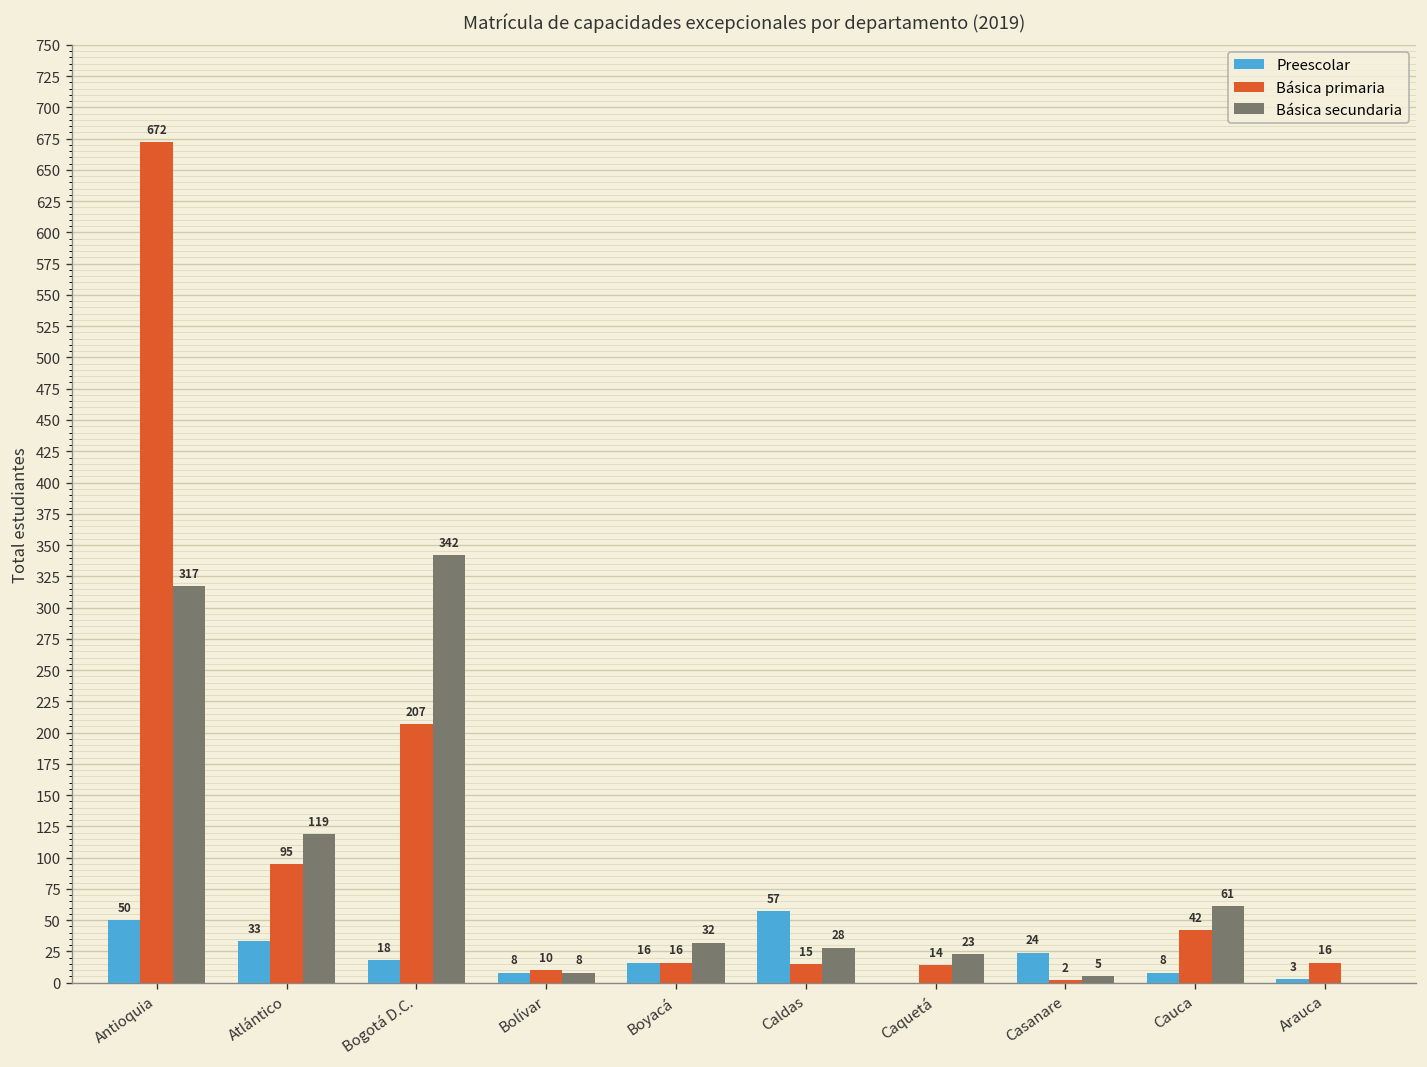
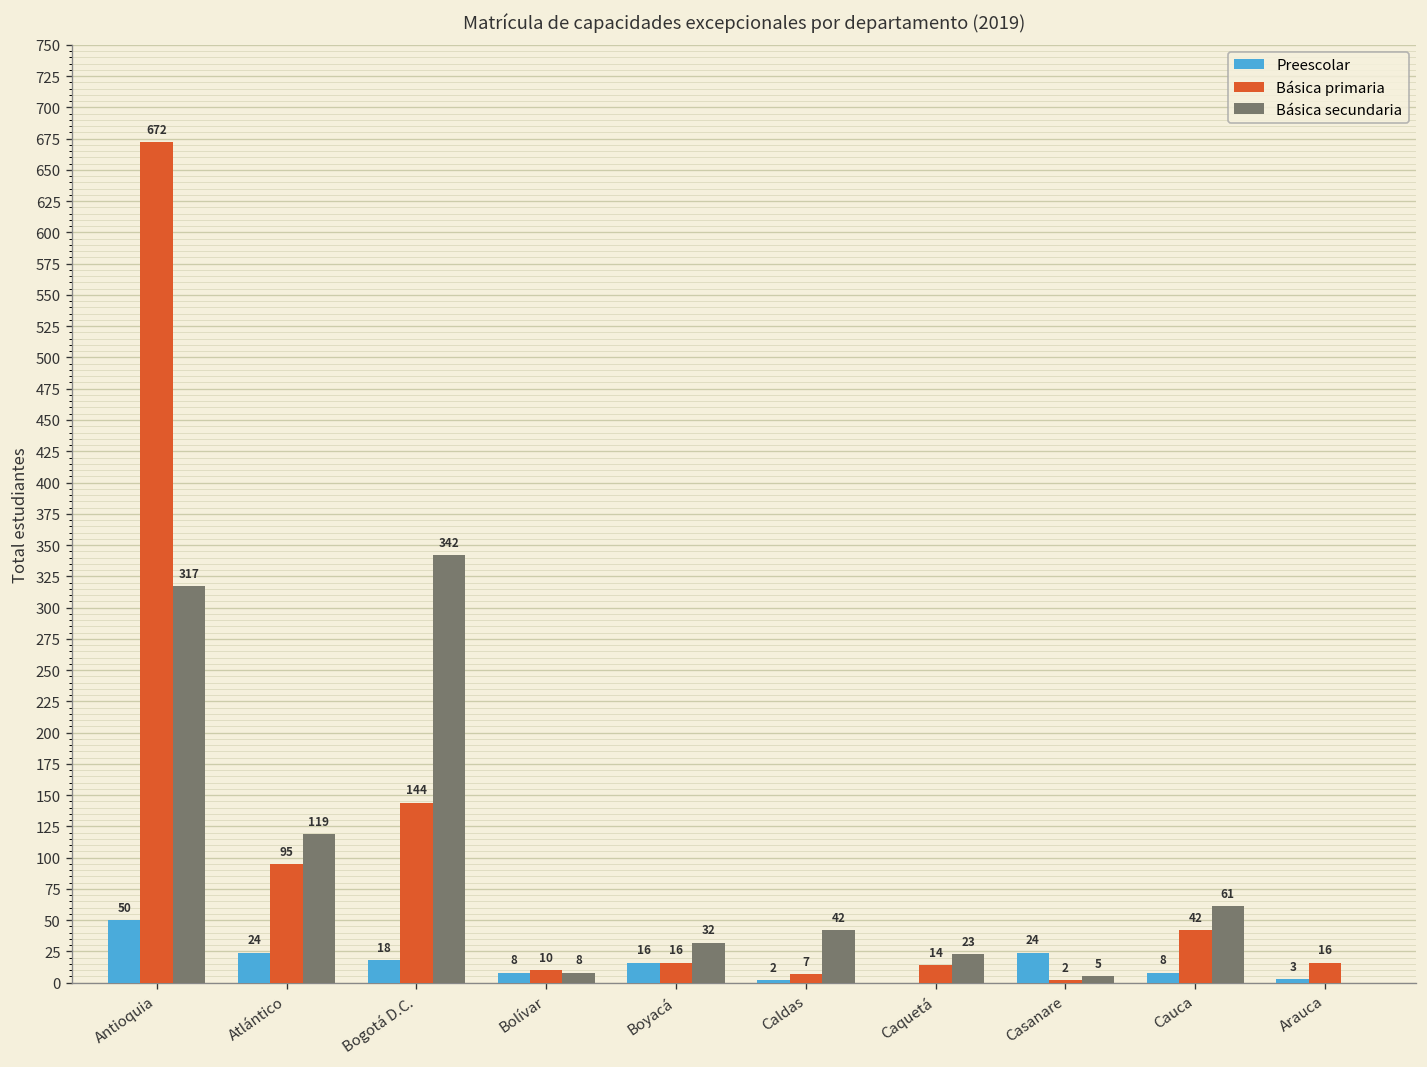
Preescolar, Atlántico: 33 -> 24
Básica primaria, Bogotá D.C.: 207 -> 144
Preescolar, Caldas: 57 -> 2
Básica primaria, Caldas: 15 -> 7
Básica secundaria, Caldas: 28 -> 42
